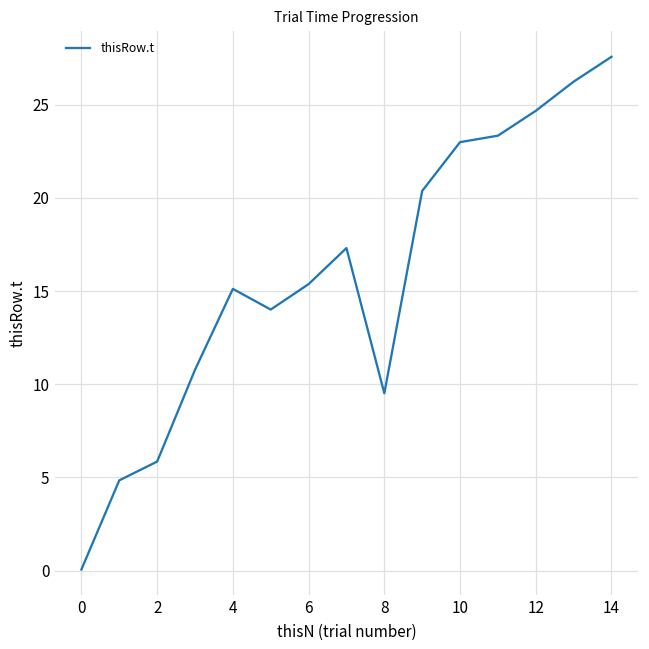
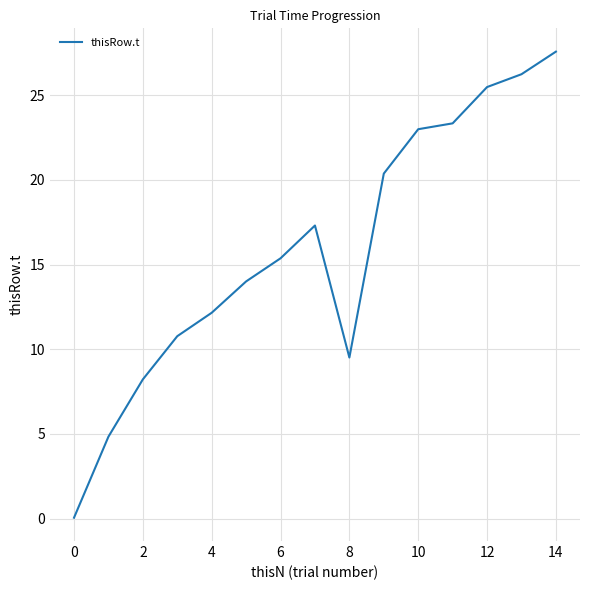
2: 5.8 -> 8.2
4: 15.1 -> 12.2
12: 24.7 -> 25.5
